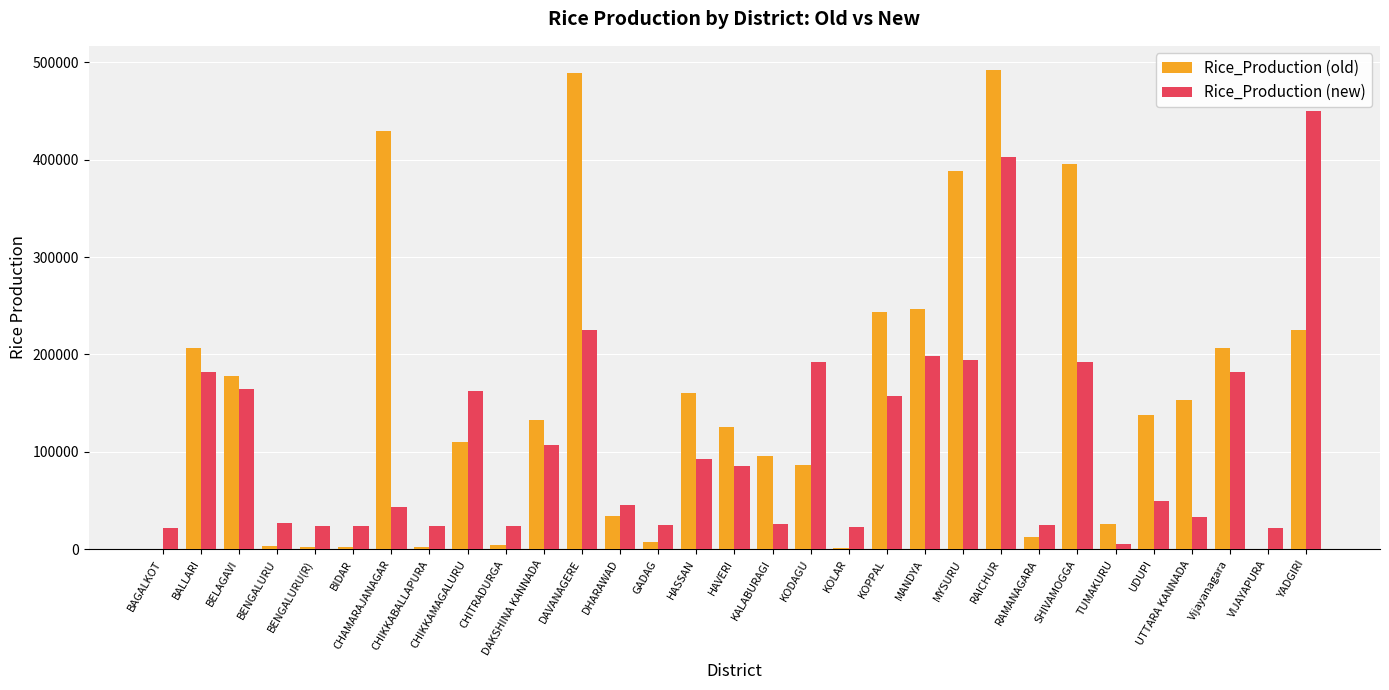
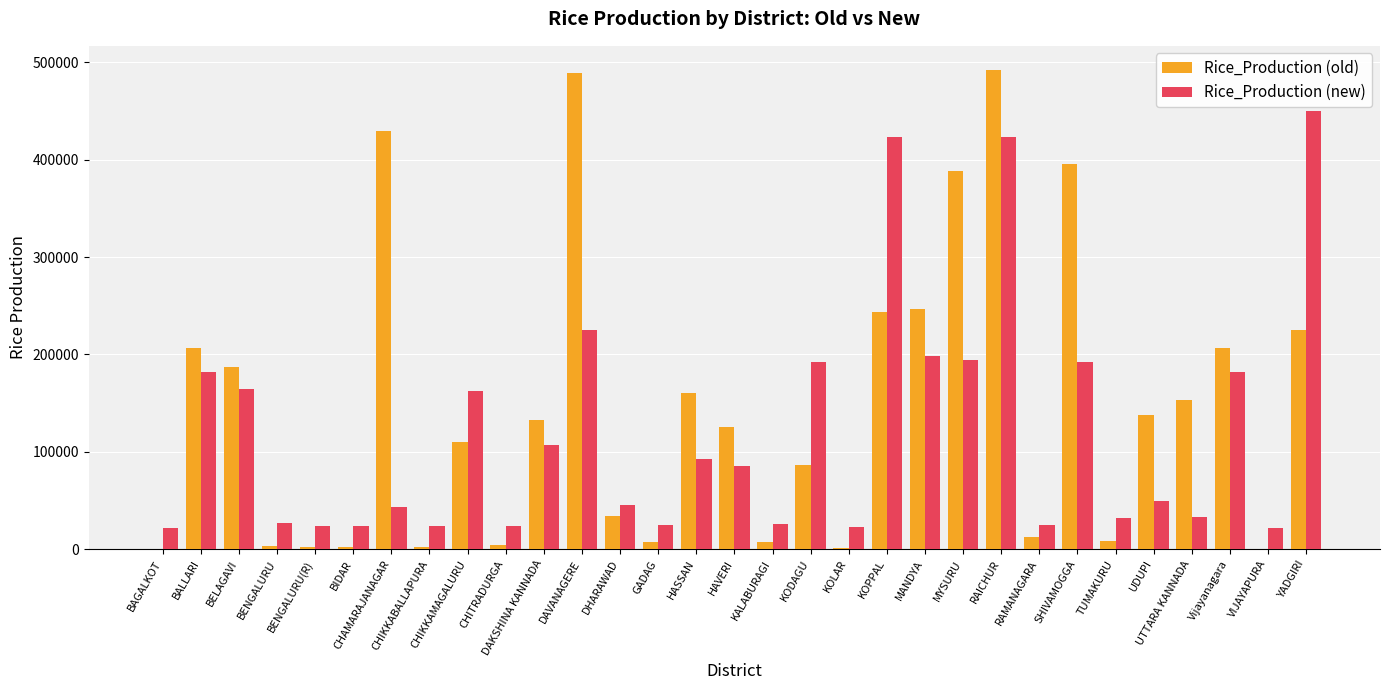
Rice_Production (old), BELAGAVI: 180000 -> 190000
Rice_Production (old), KALABURAGI: 100000 -> 10000
Rice_Production (new), KOPPAL: 160000 -> 420000
Rice_Production (new), RAICHUR: 400000 -> 420000
Rice_Production (old), TUMAKURU: 30000 -> 10000
Rice_Production (new), TUMAKURU: 10000 -> 30000
